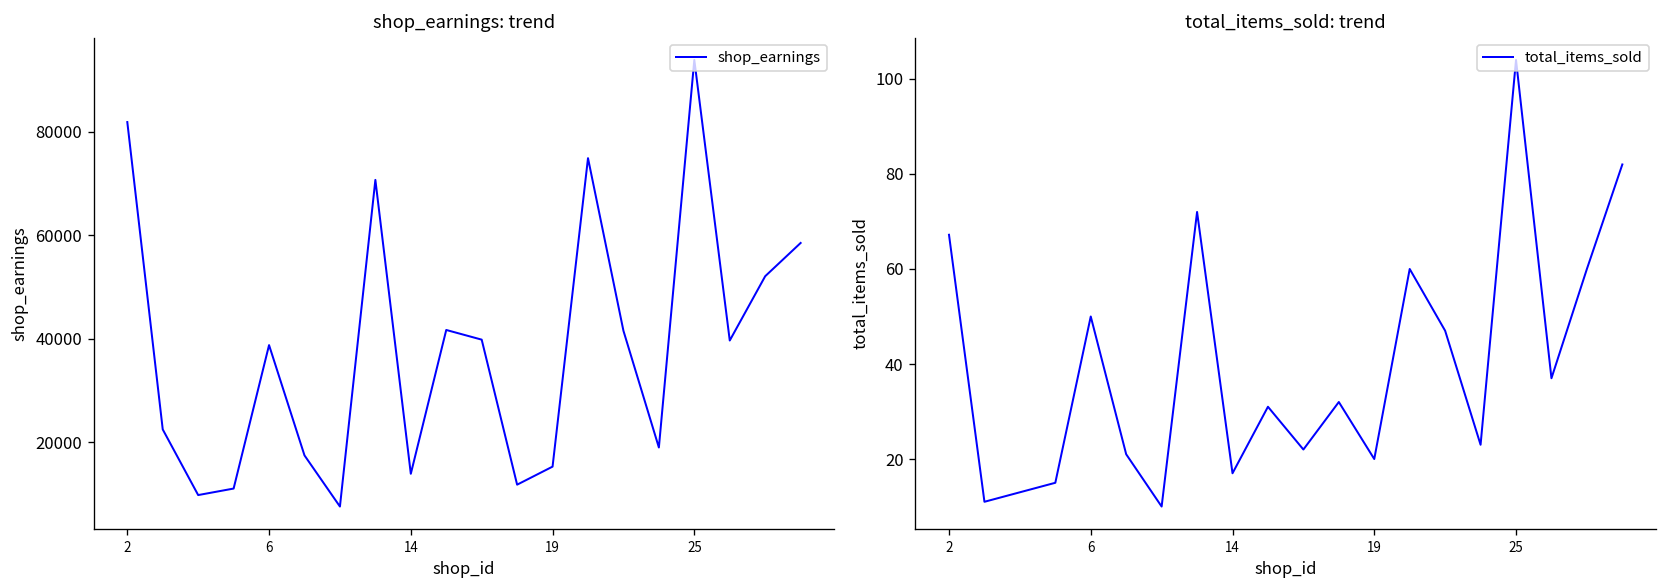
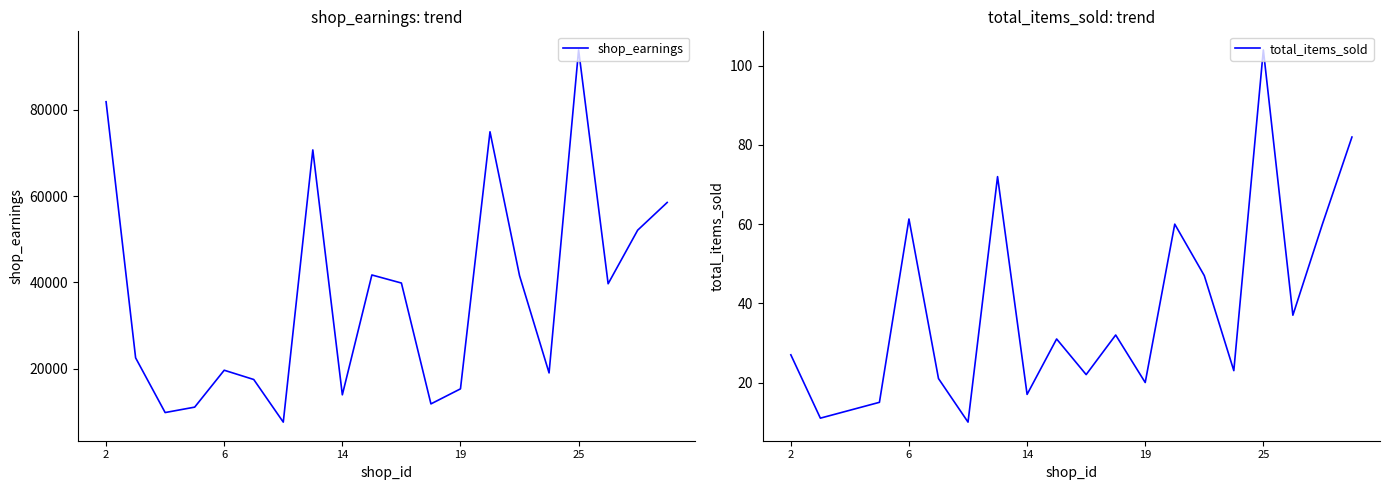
shop_earnings: trend, 6: 39000 -> 20000
total_items_sold: trend, 2: 67 -> 27
total_items_sold: trend, 6: 50 -> 61
